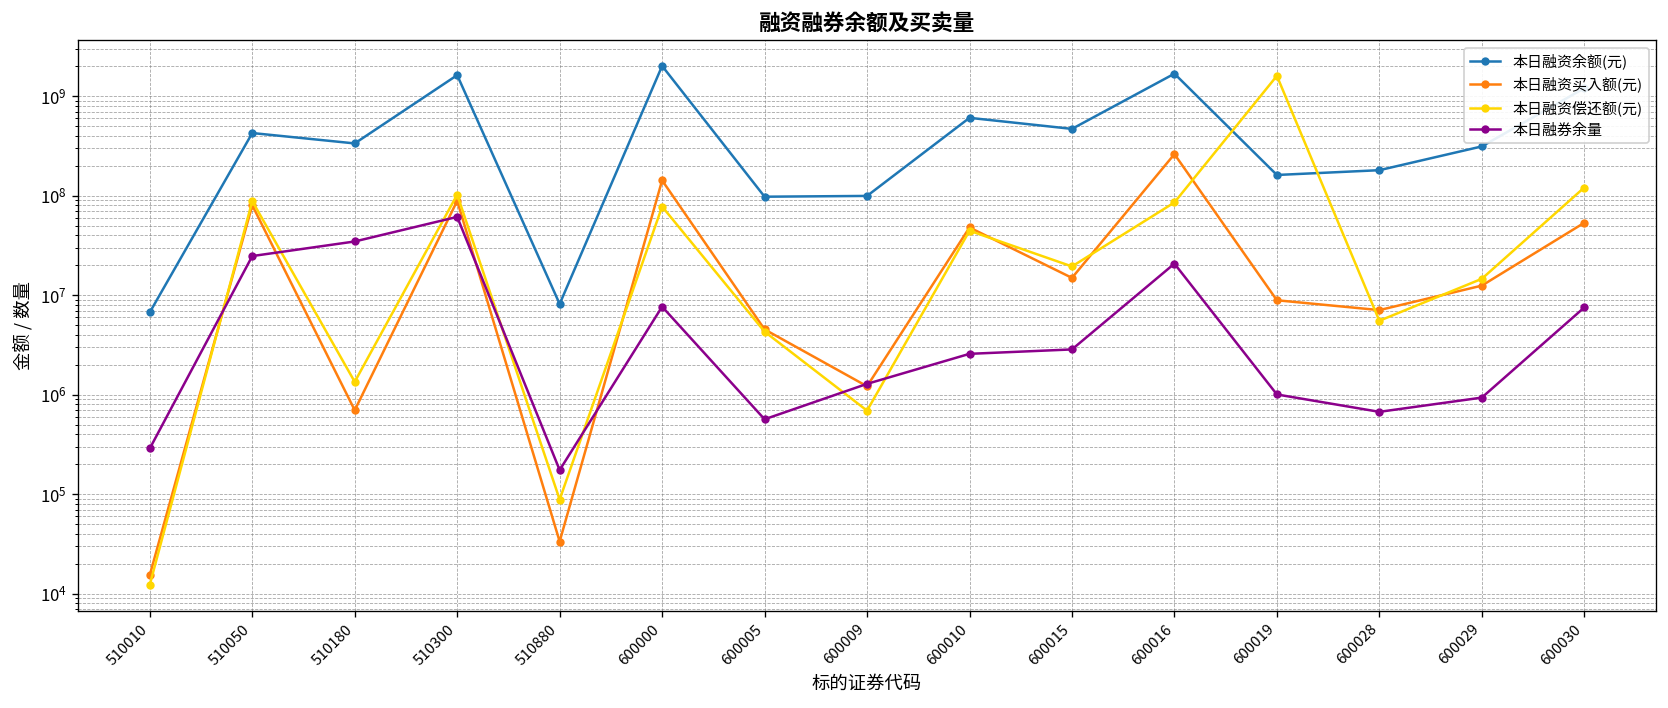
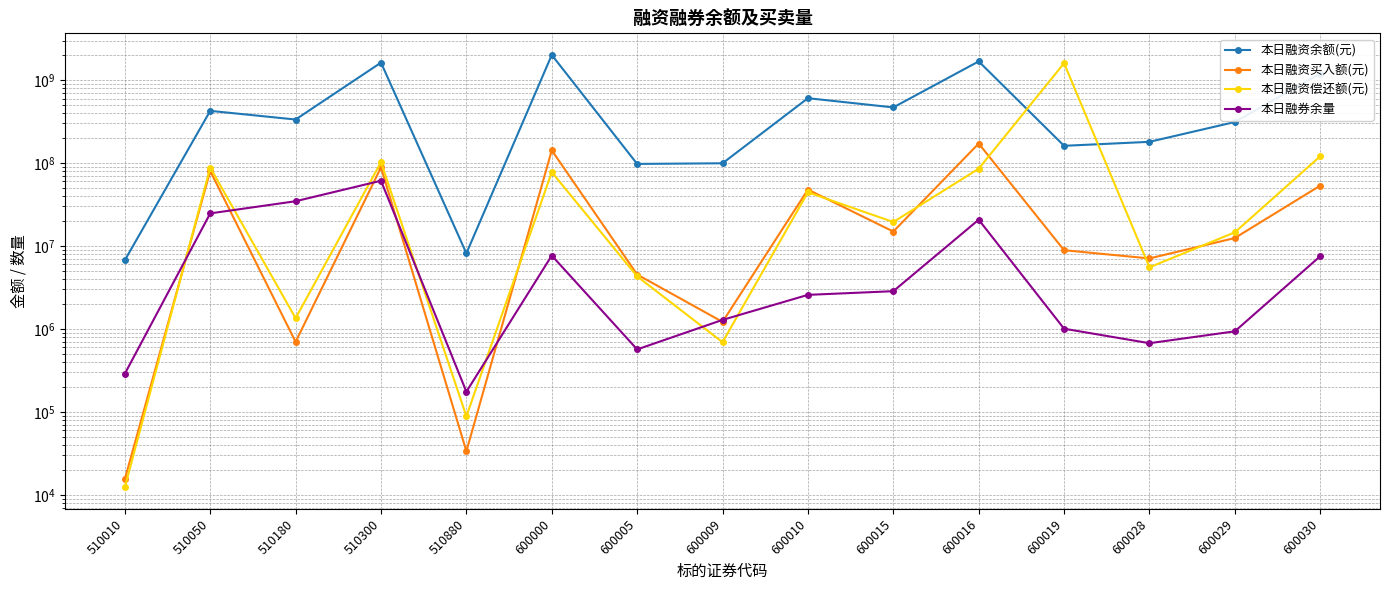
本日融资买入额(元), 600016: 260000000 -> 170000000
